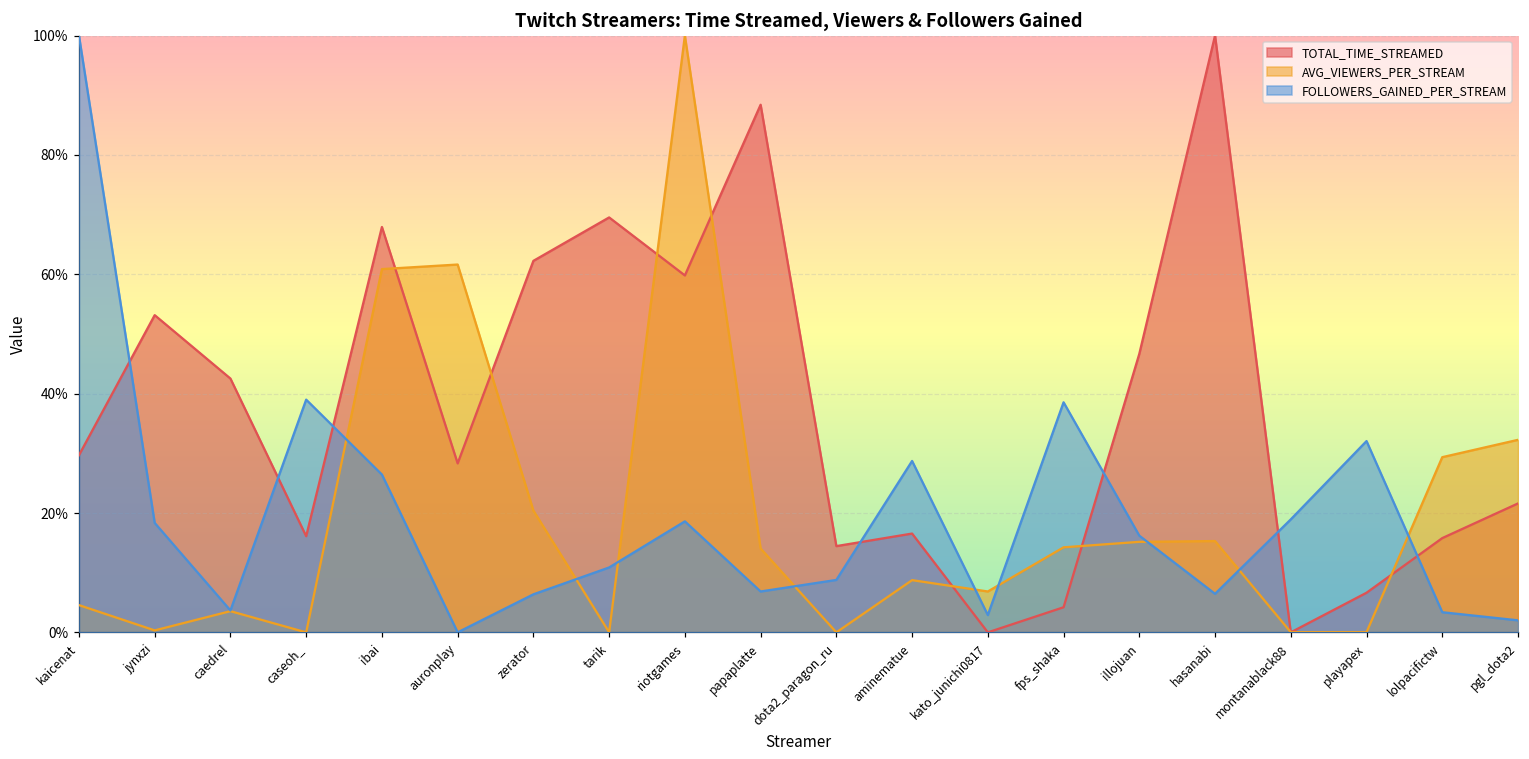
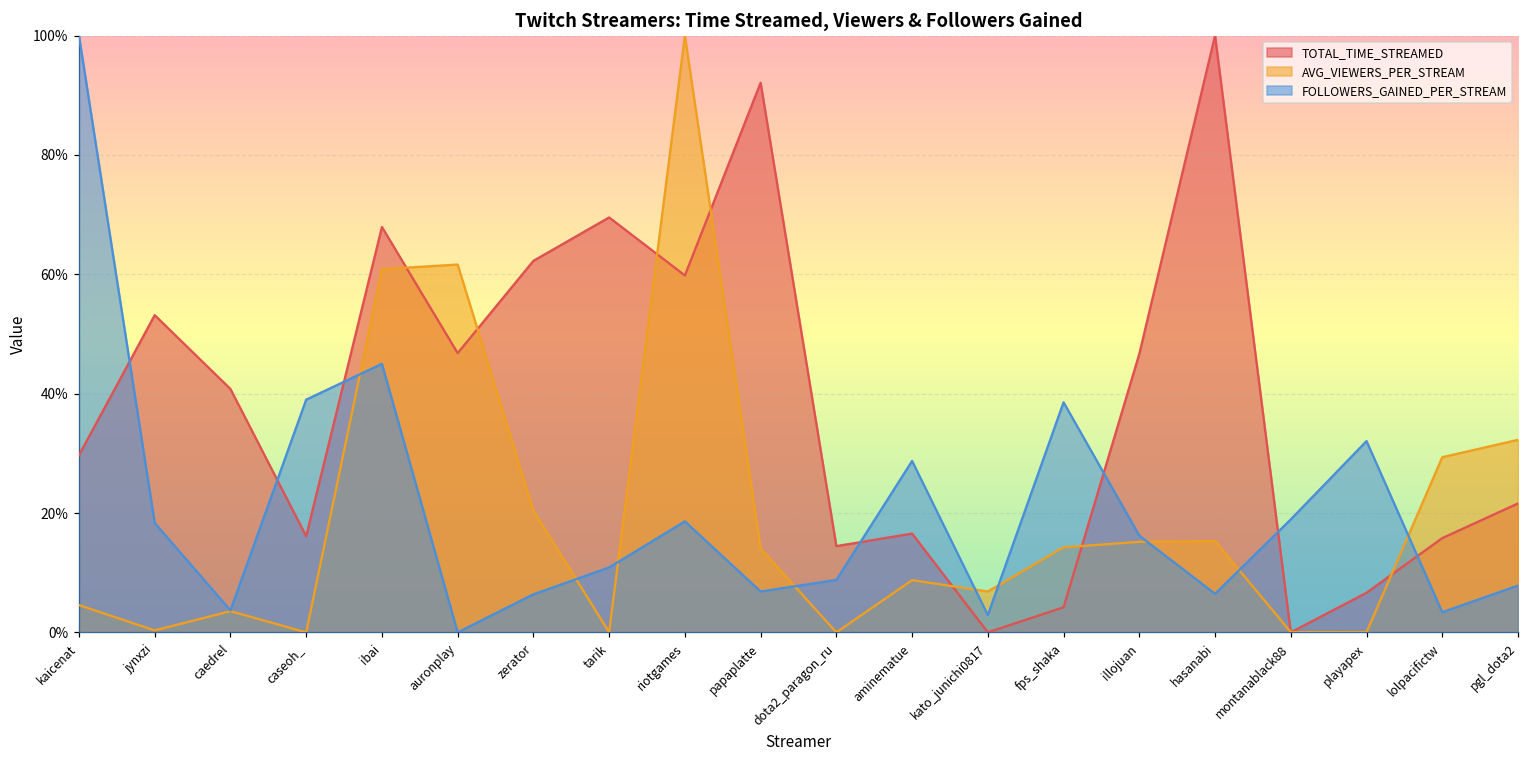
TOTAL_TIME_STREAMED, caedrel: 43% -> 41%
FOLLOWERS_GAINED_PER_STREAM, ibai: 26% -> 45%
TOTAL_TIME_STREAMED, auronplay: 28% -> 47%
TOTAL_TIME_STREAMED, papaplatte: 88% -> 92%
FOLLOWERS_GAINED_PER_STREAM, pgl_dota2: 2% -> 8%
